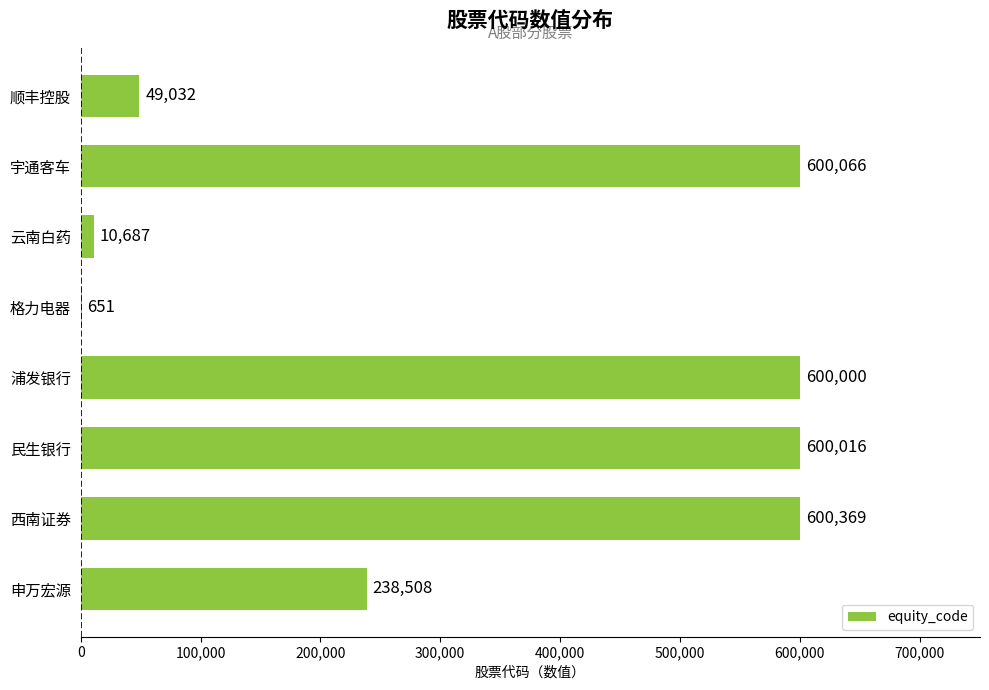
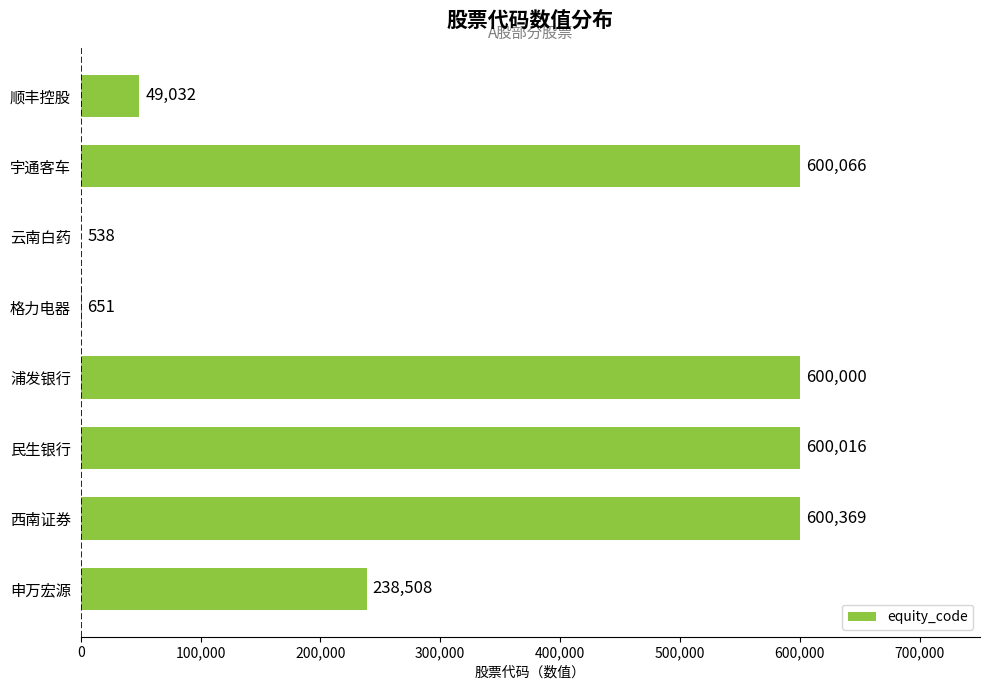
云南白药: 10,687 -> 538
